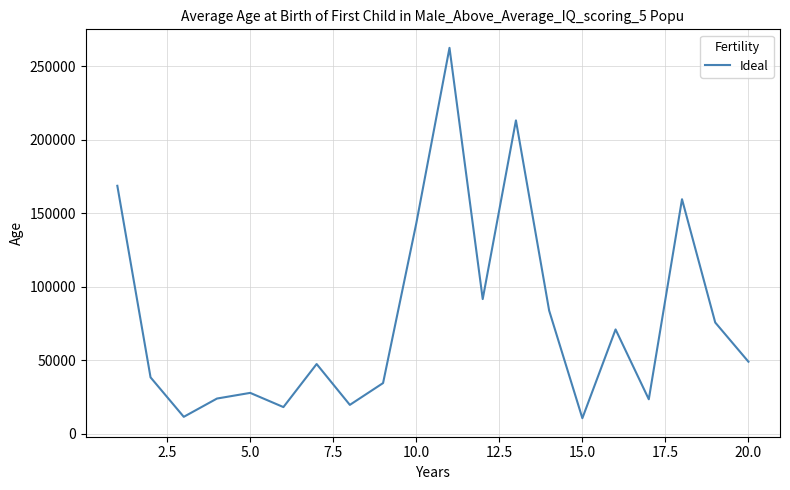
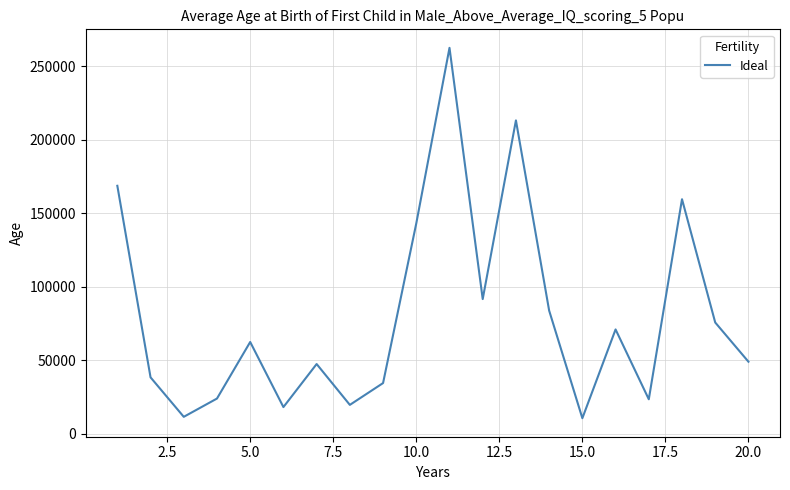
5.0: 28000 -> 62000
